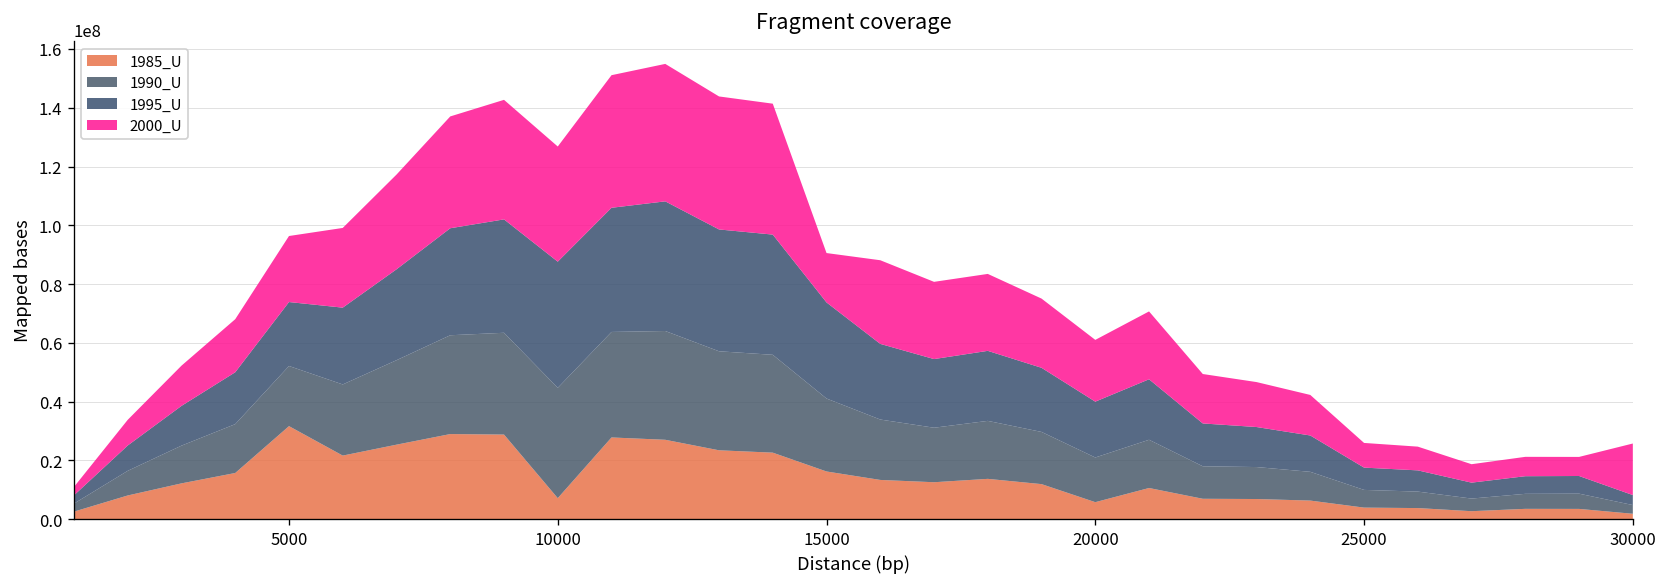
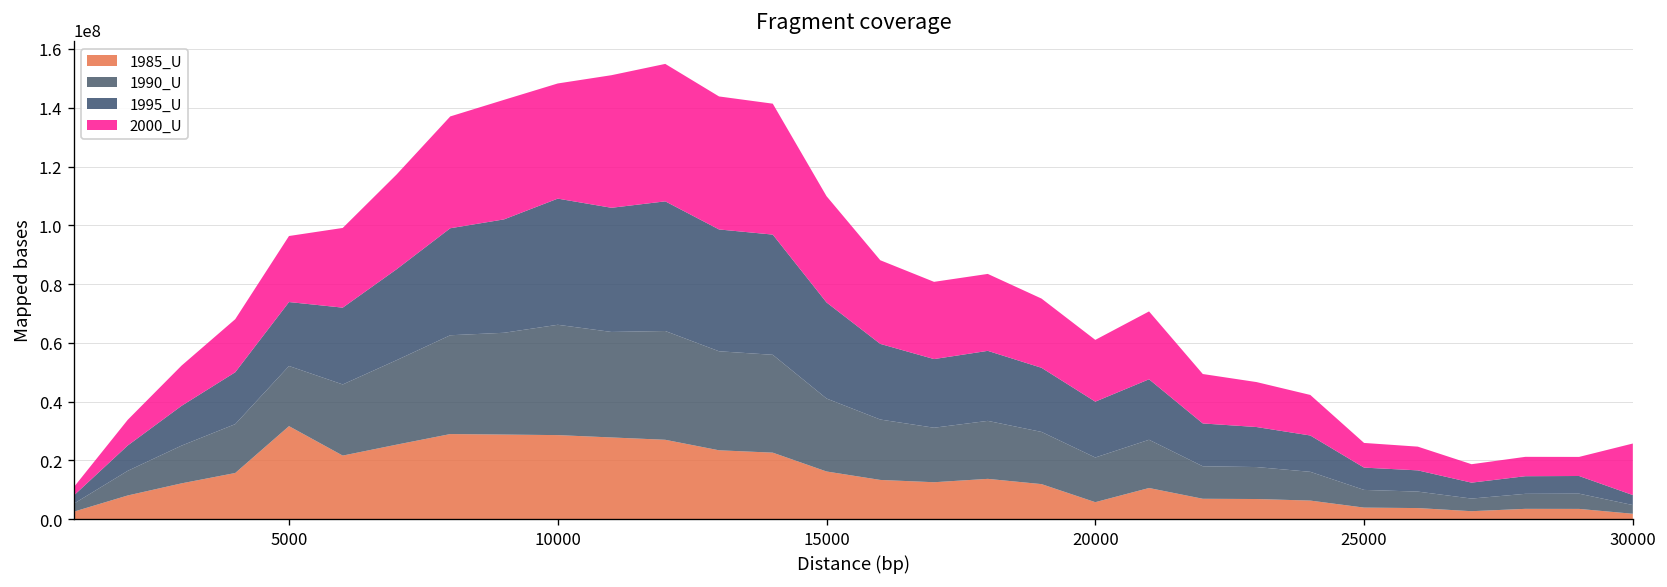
1985_U, 10000: 7000000 -> 29000000
2000_U, 15000: 17000000 -> 36000000
